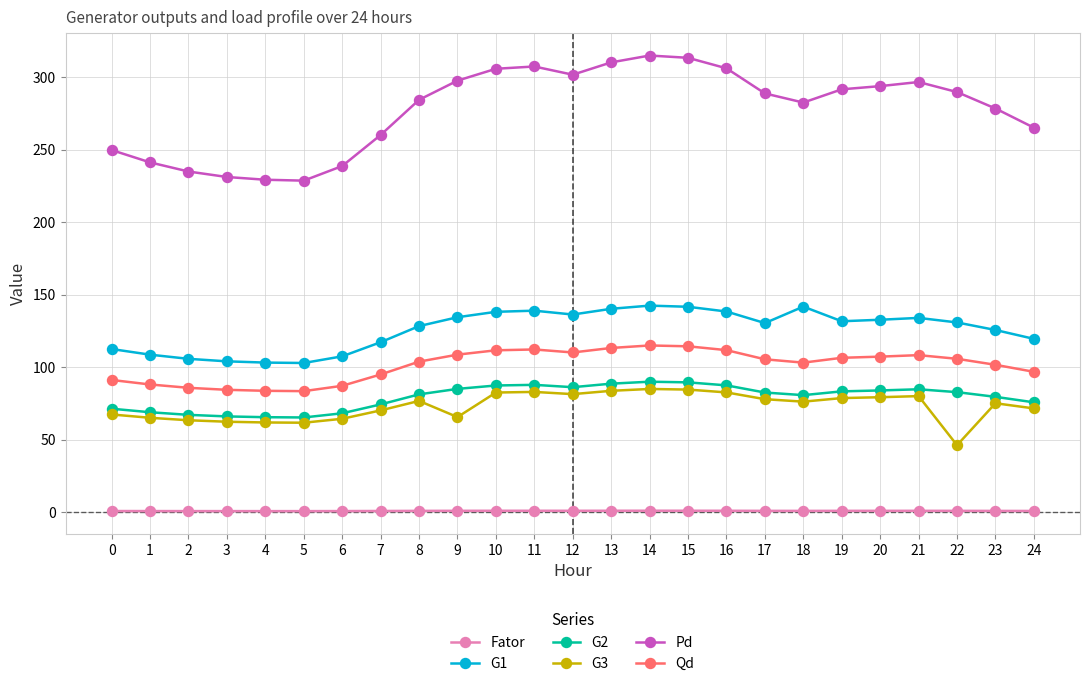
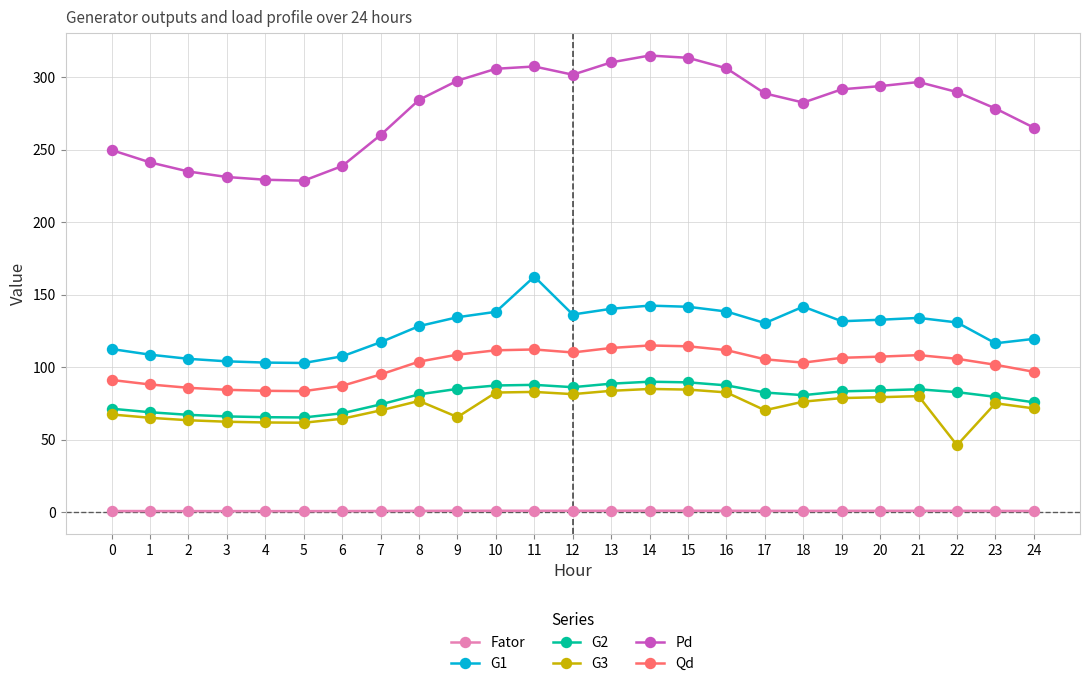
G1, 11: 139 -> 163
G3, 17: 78 -> 70
G1, 23: 126 -> 117
